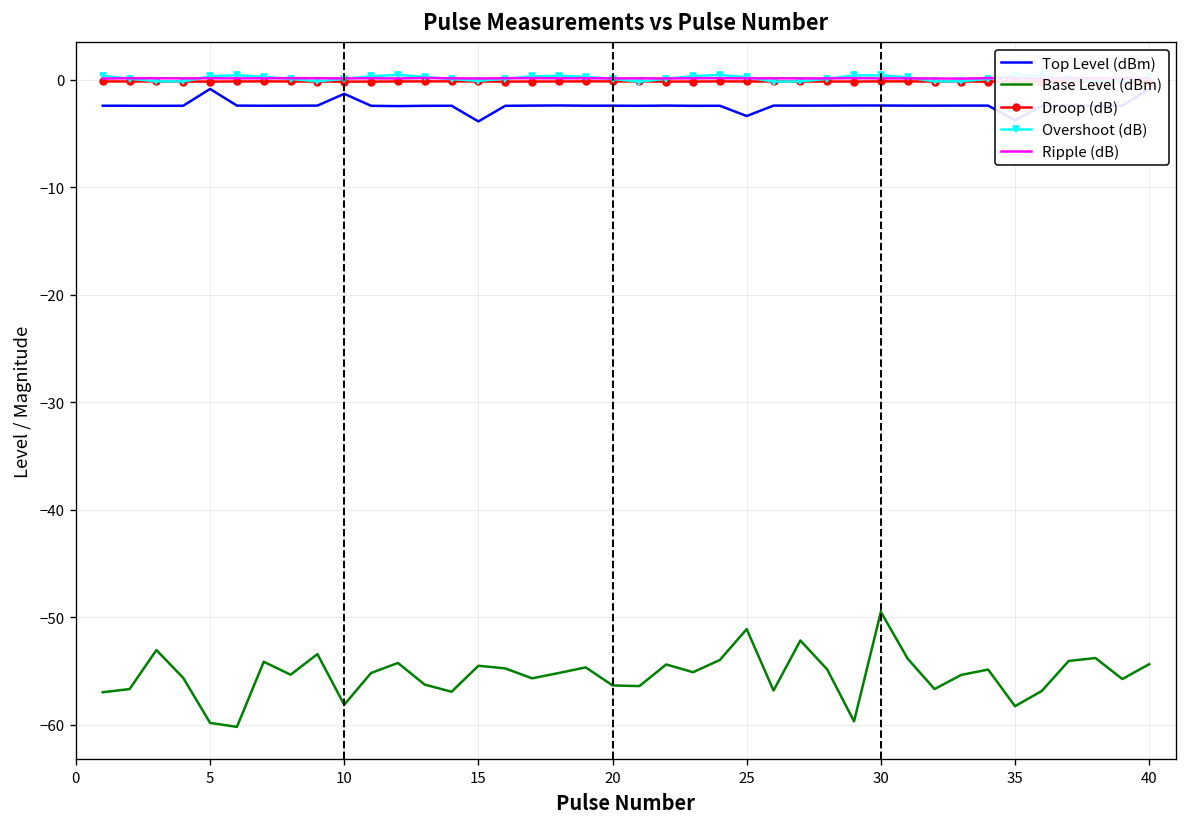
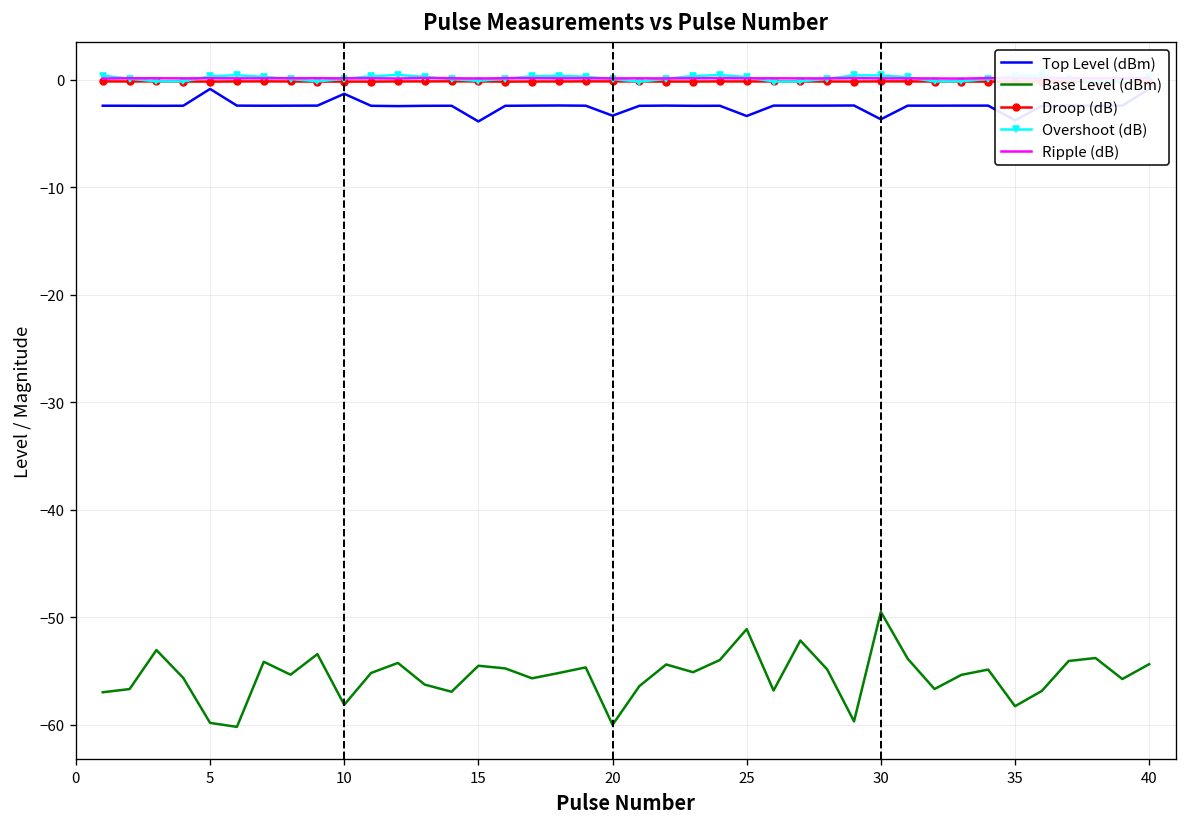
Top Level (dBm), 20: -2 -> -3
Base Level (dBm), 20: -56 -> -60
Top Level (dBm), 30: -2 -> -4
